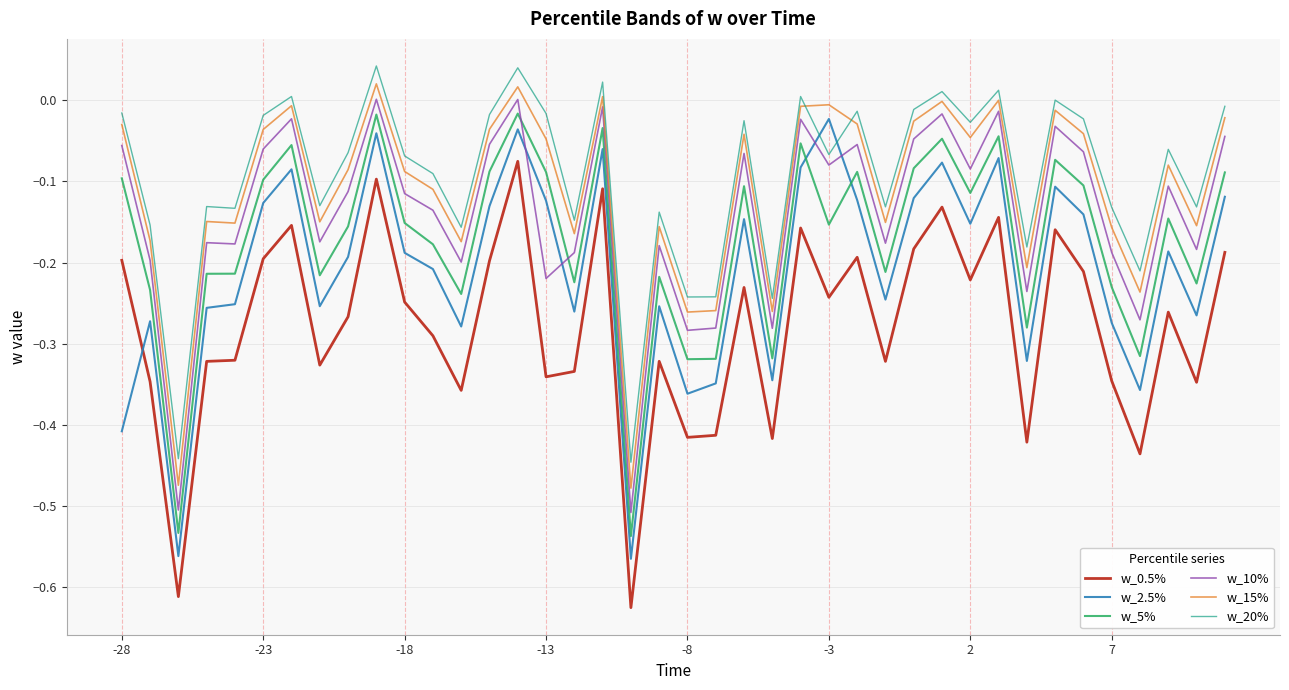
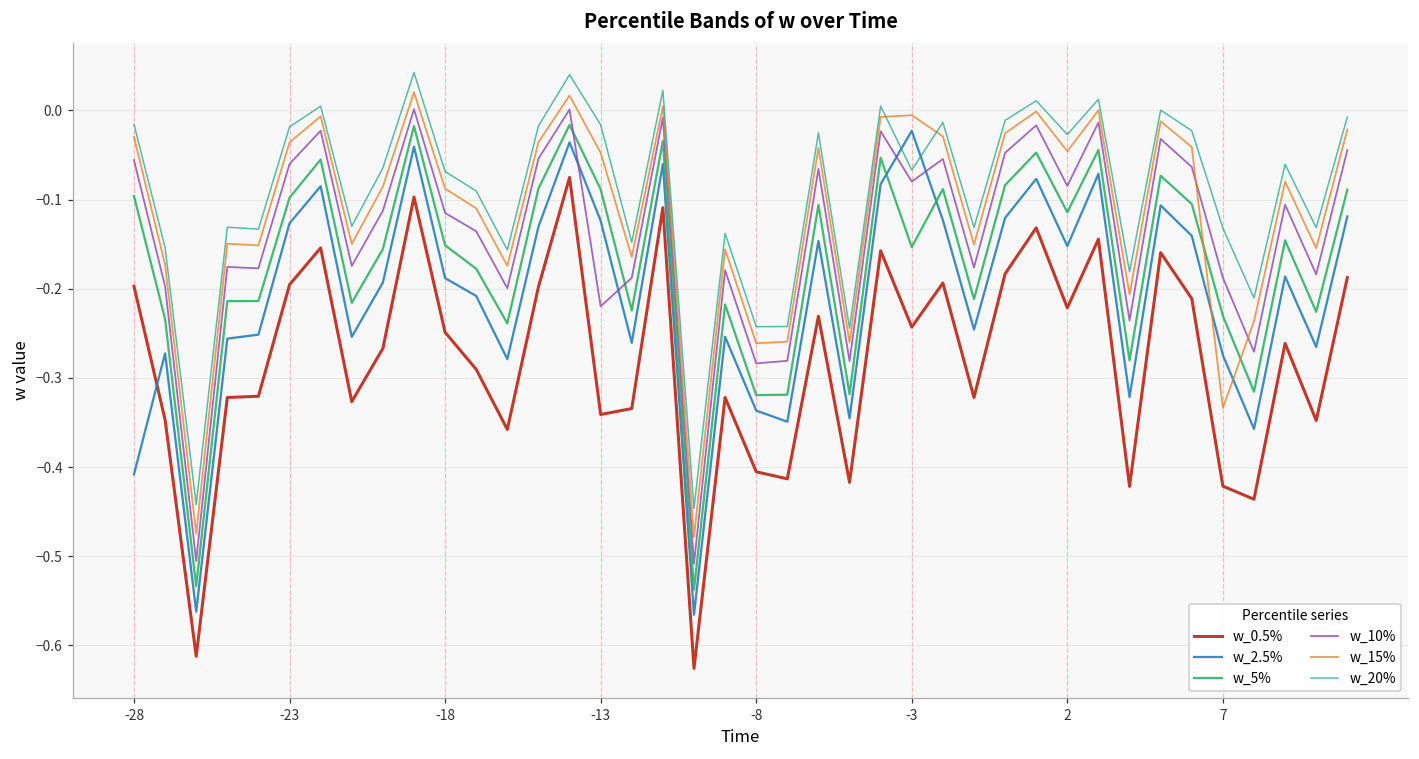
w_0.5%, -8: -0.42 -> -0.41
w_2.5%, -8: -0.36 -> -0.34
w_0.5%, 7: -0.35 -> -0.42
w_15%, 7: -0.16 -> -0.33
